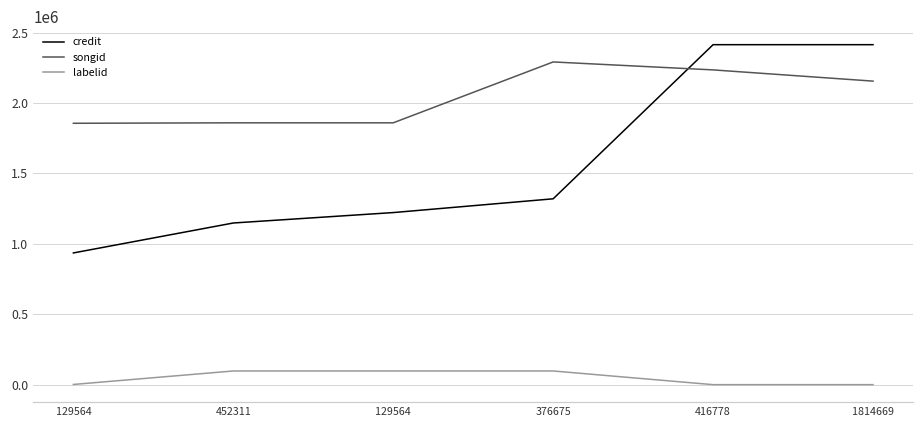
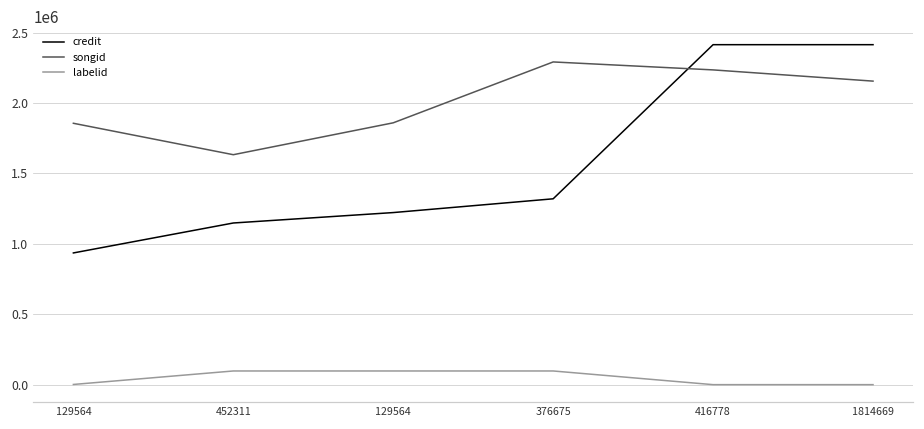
songid, 452311: 1860000 -> 1630000
